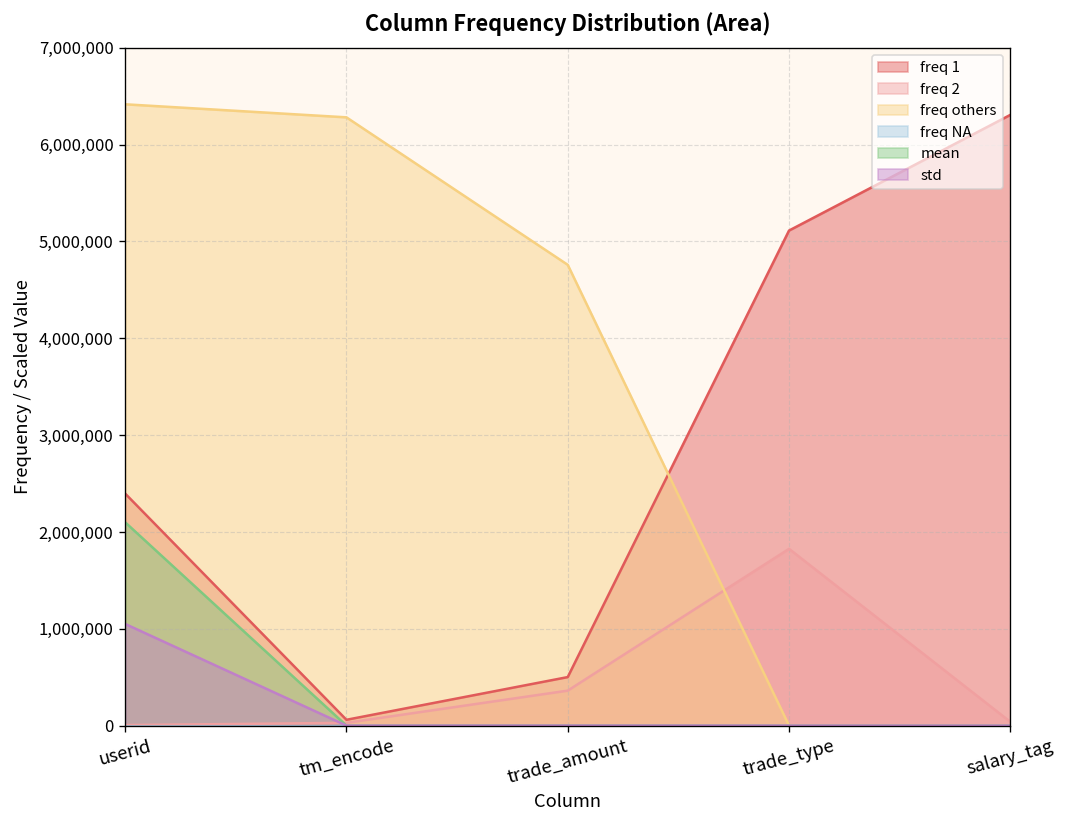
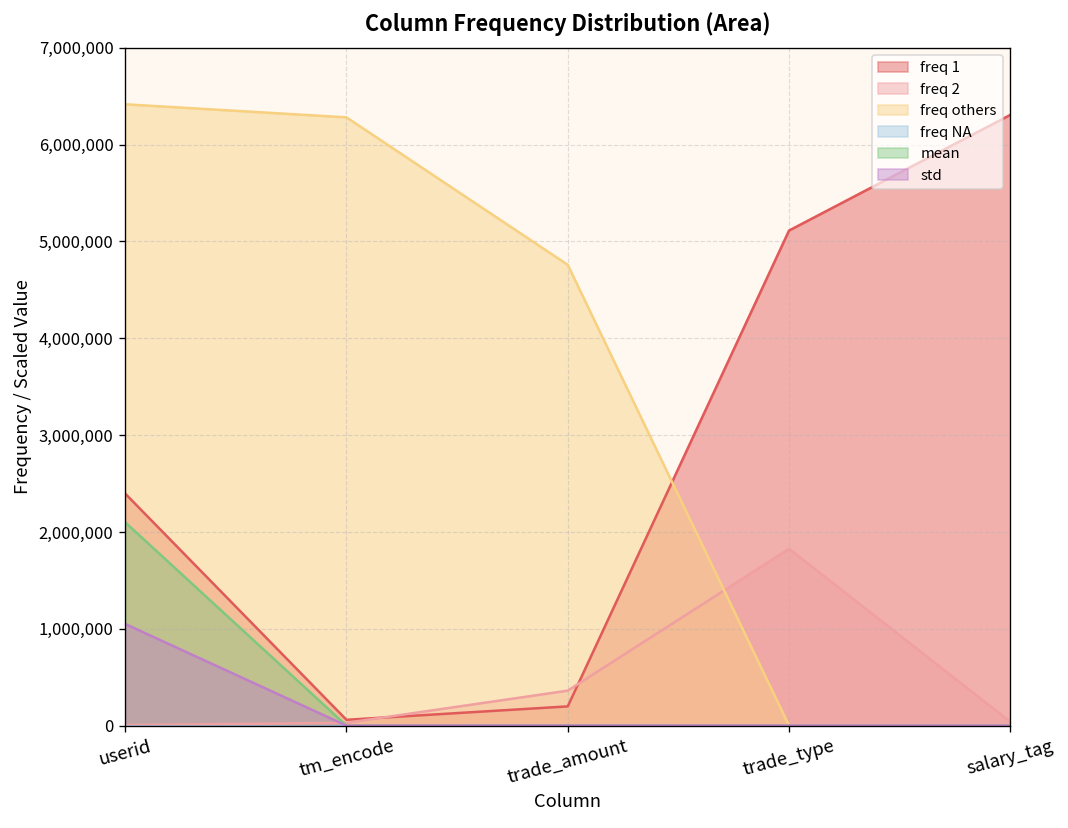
freq 1, trade_amount: 500,000 -> 200,000
